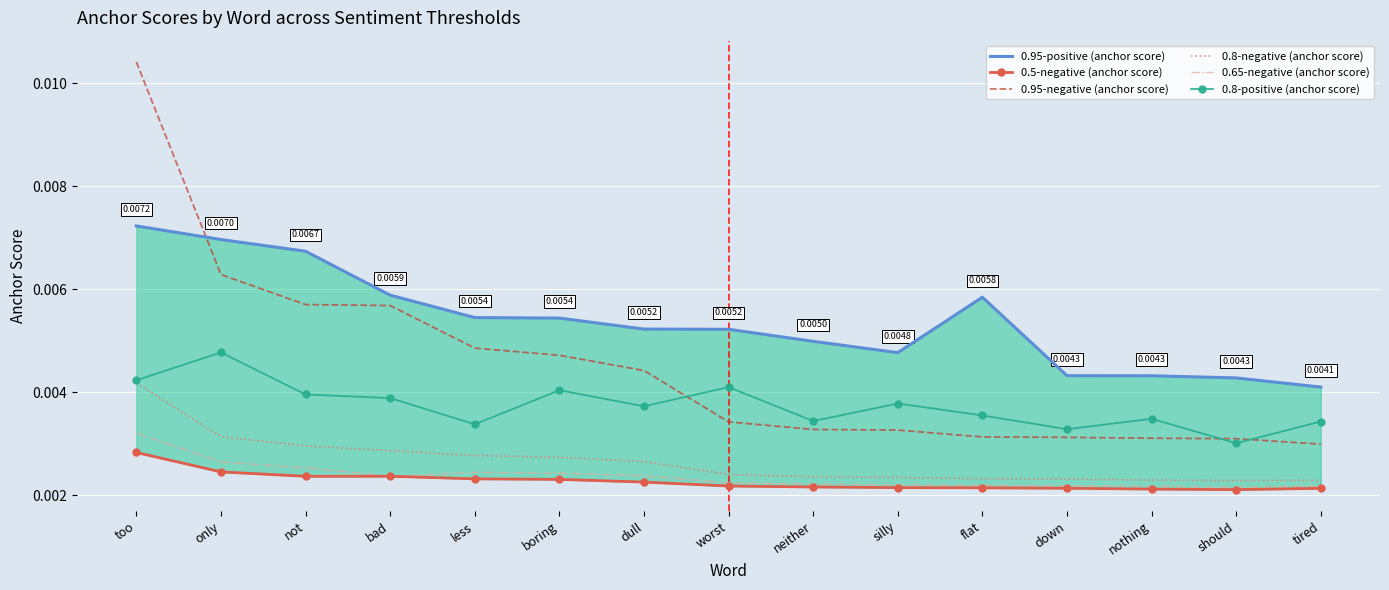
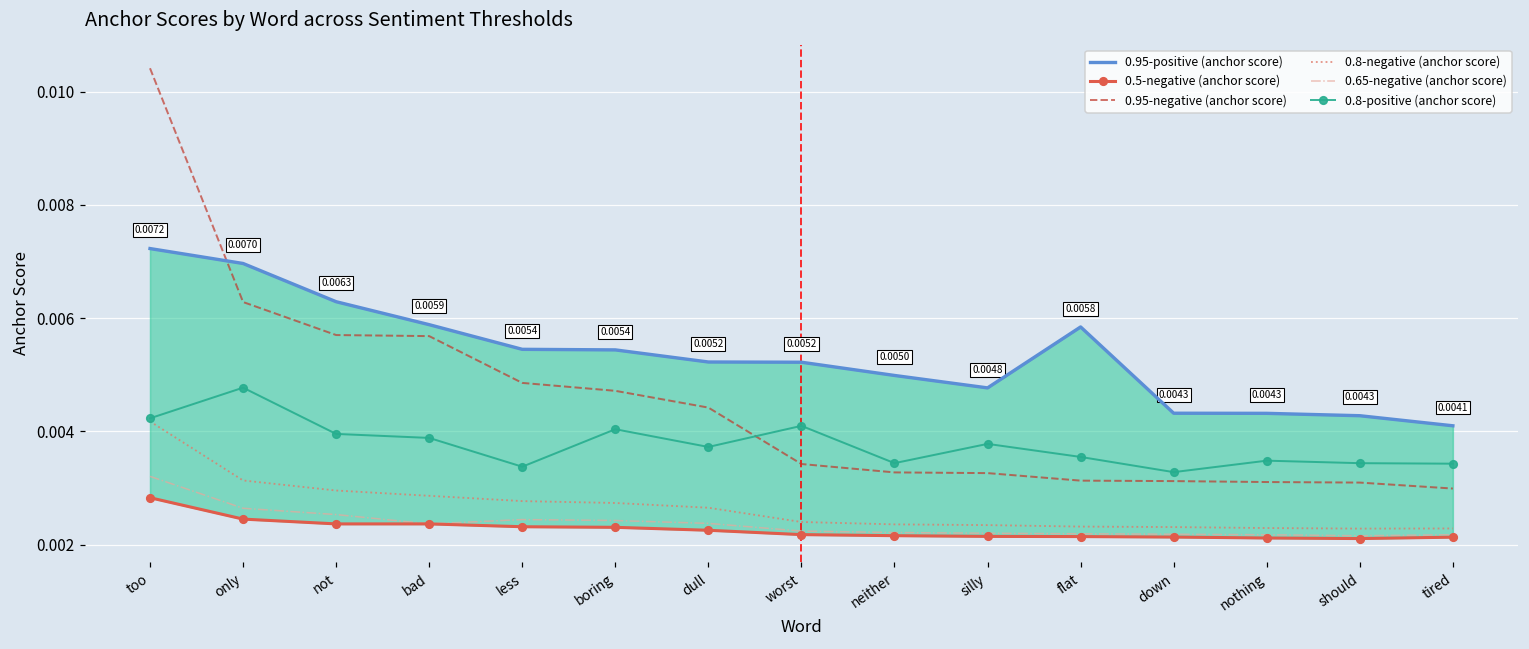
0.95-positive (anchor score), not: 0.0067 -> 0.0063
0.8-positive (anchor score), should: 0.0030 -> 0.0034
